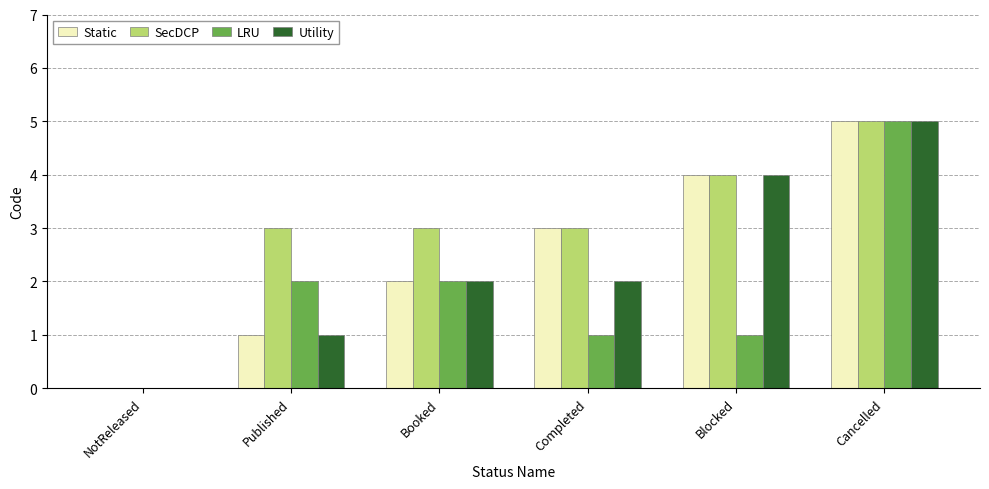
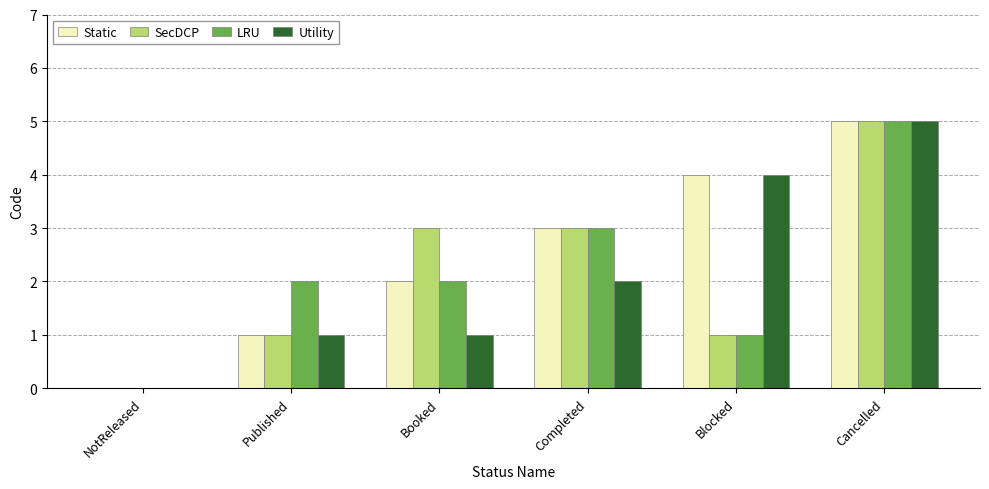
SecDCP, Published: 3 -> 1
Utility, Booked: 2 -> 1
LRU, Completed: 1 -> 3
SecDCP, Blocked: 4 -> 1
